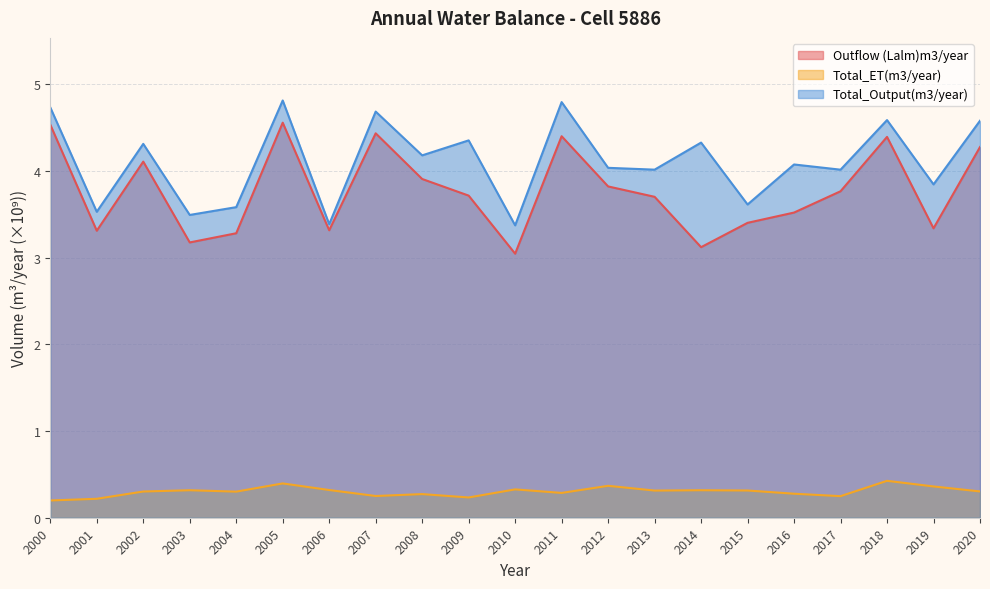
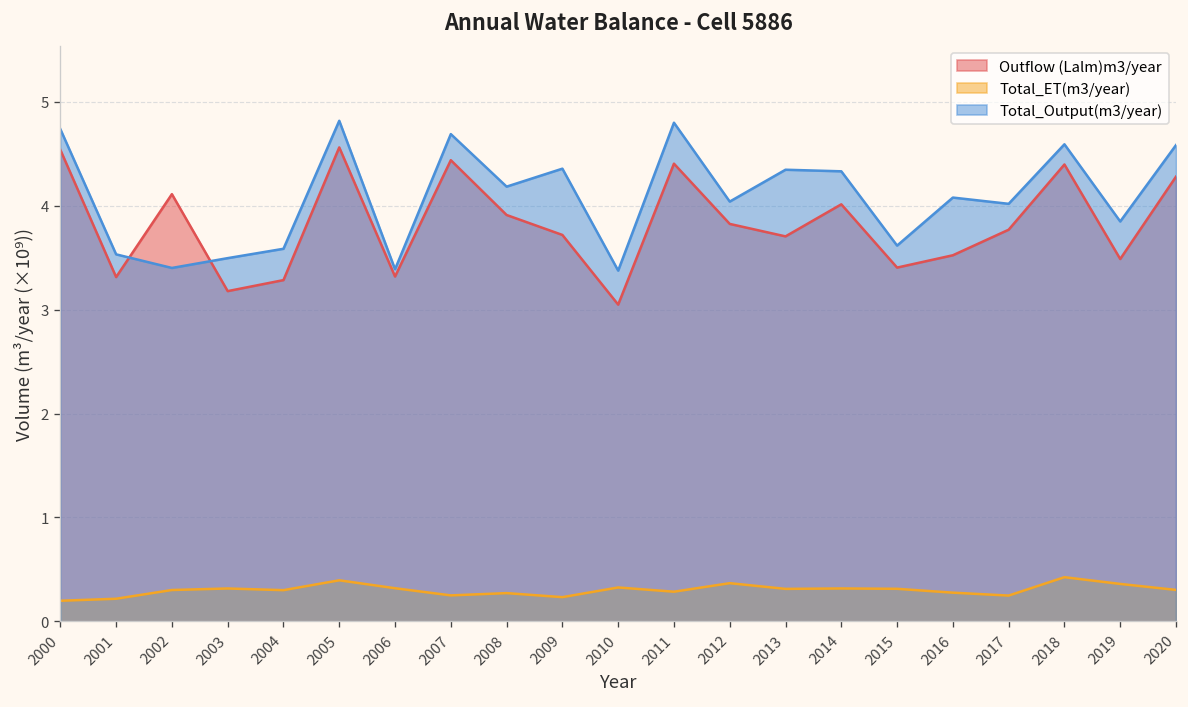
Total_Output(m3/year), 2002: 4.3 -> 3.4
Total_Output(m3/year), 2013: 4.0 -> 4.3
Outflow (Lalm)m3/year, 2014: 3.1 -> 4.0
Outflow (Lalm)m3/year, 2019: 3.3 -> 3.5
